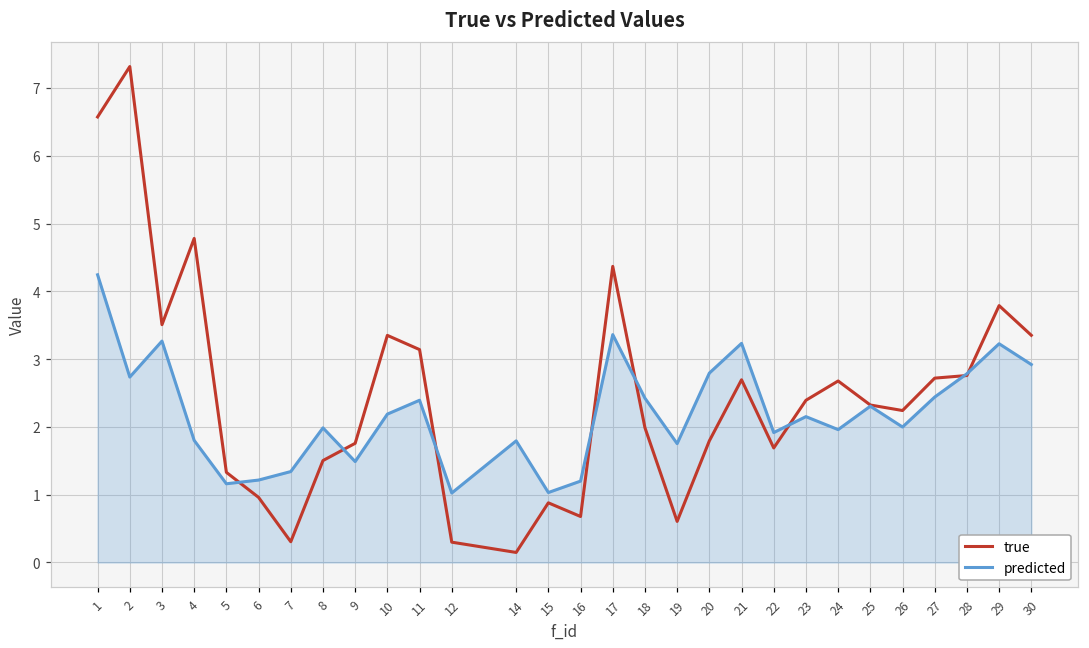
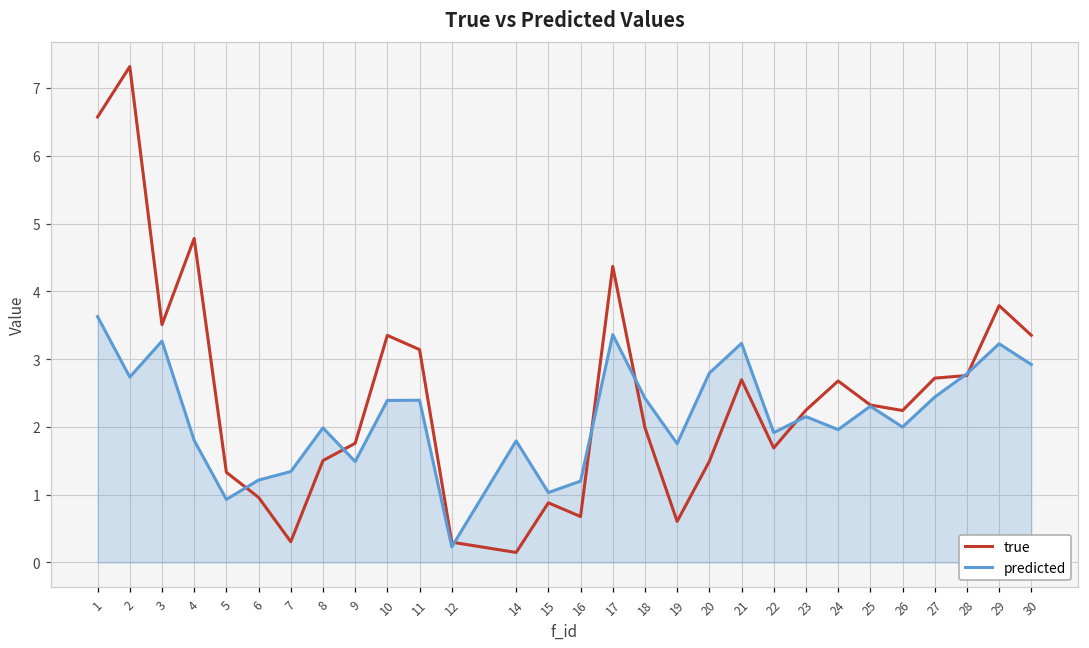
predicted, 1: 4.2 -> 3.6
predicted, 5: 1.2 -> 0.9
predicted, 10: 2.2 -> 2.4
predicted, 12: 1.0 -> 0.2
true, 20: 1.8 -> 1.5
true, 23: 2.4 -> 2.2
